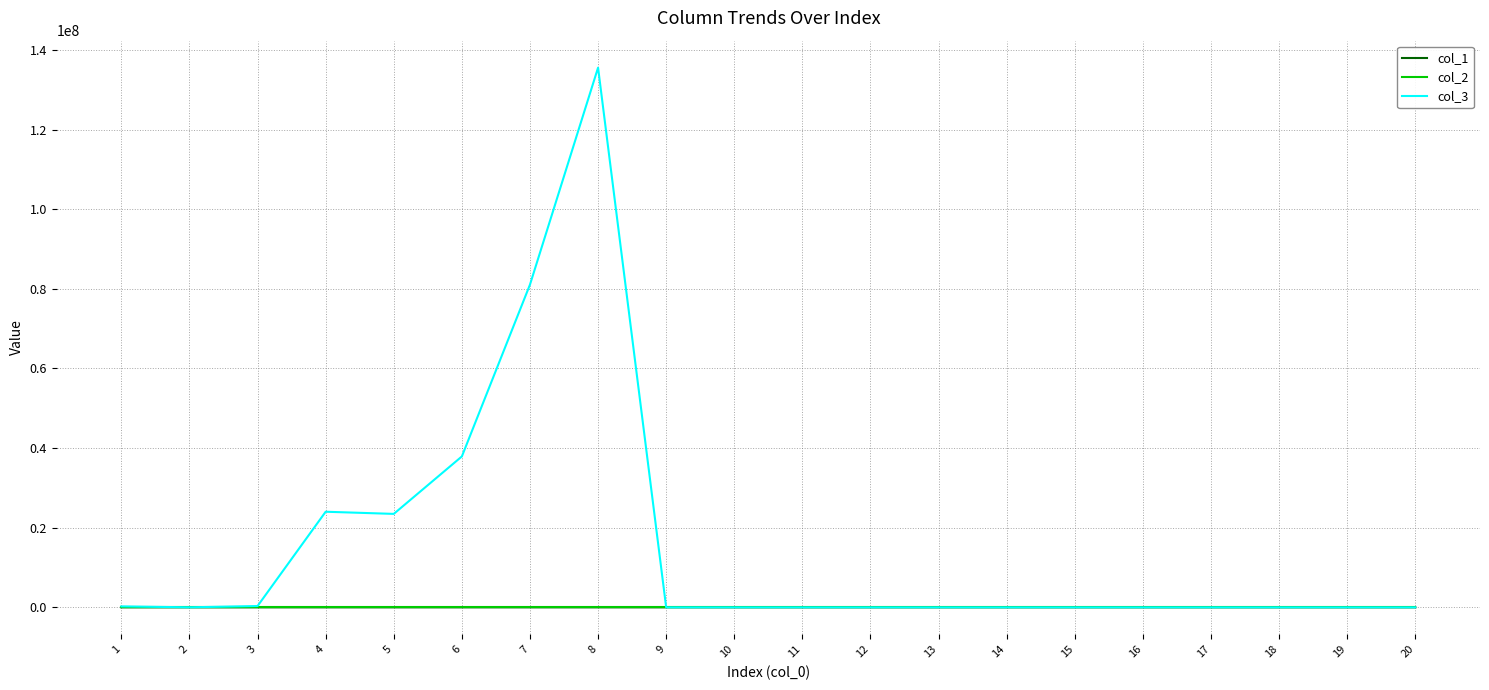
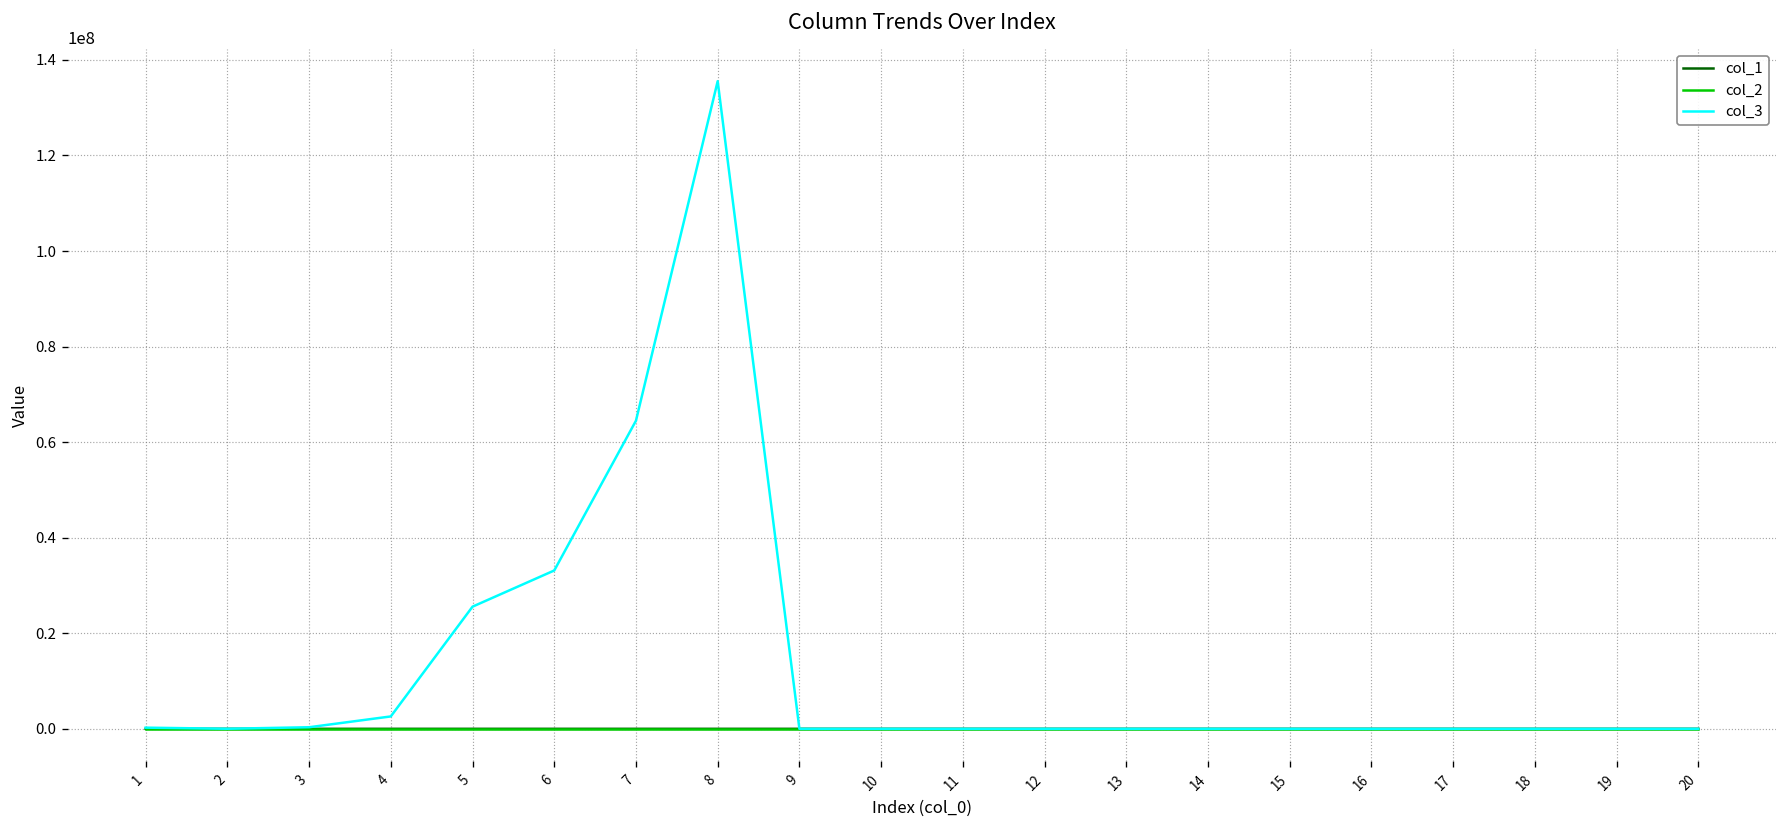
col_3, 4: 24000000 -> 3000000
col_3, 5: 23000000 -> 26000000
col_3, 6: 38000000 -> 33000000
col_3, 7: 81000000 -> 64000000
